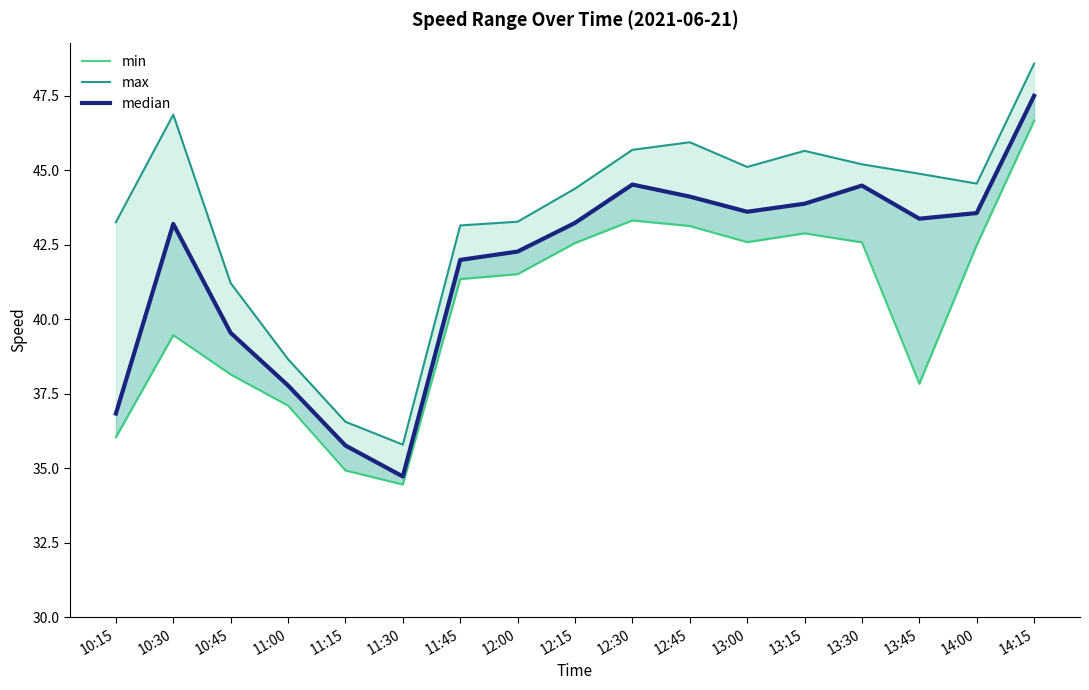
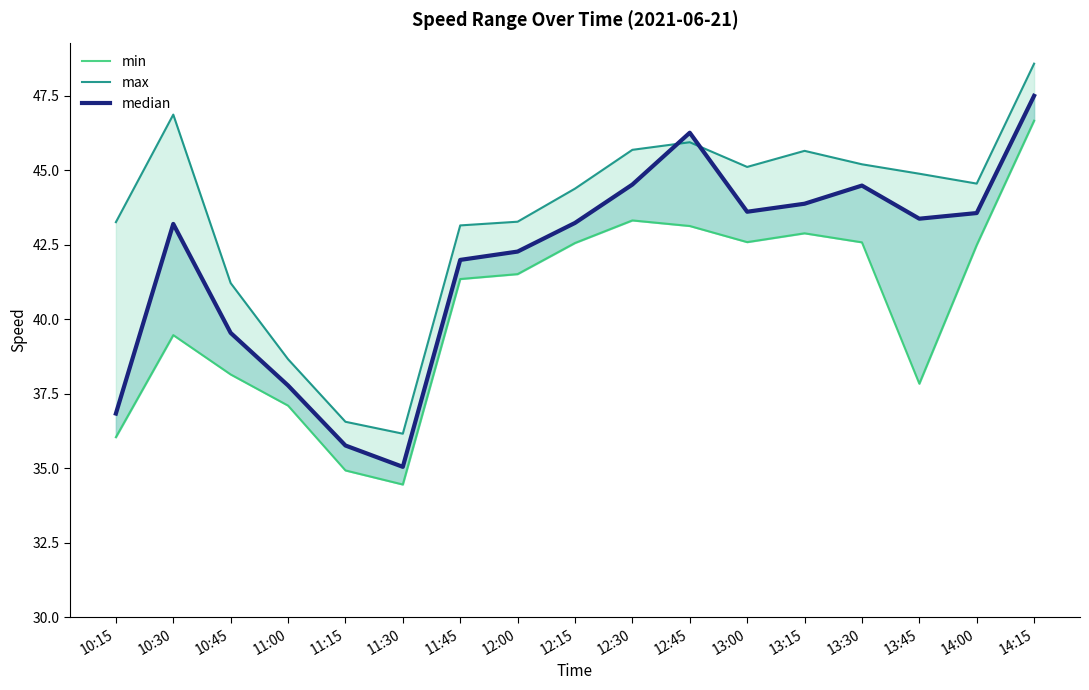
max, 11:30: 35.8 -> 36.2
median, 11:30: 34.7 -> 35.1
median, 12:45: 44.1 -> 46.3
